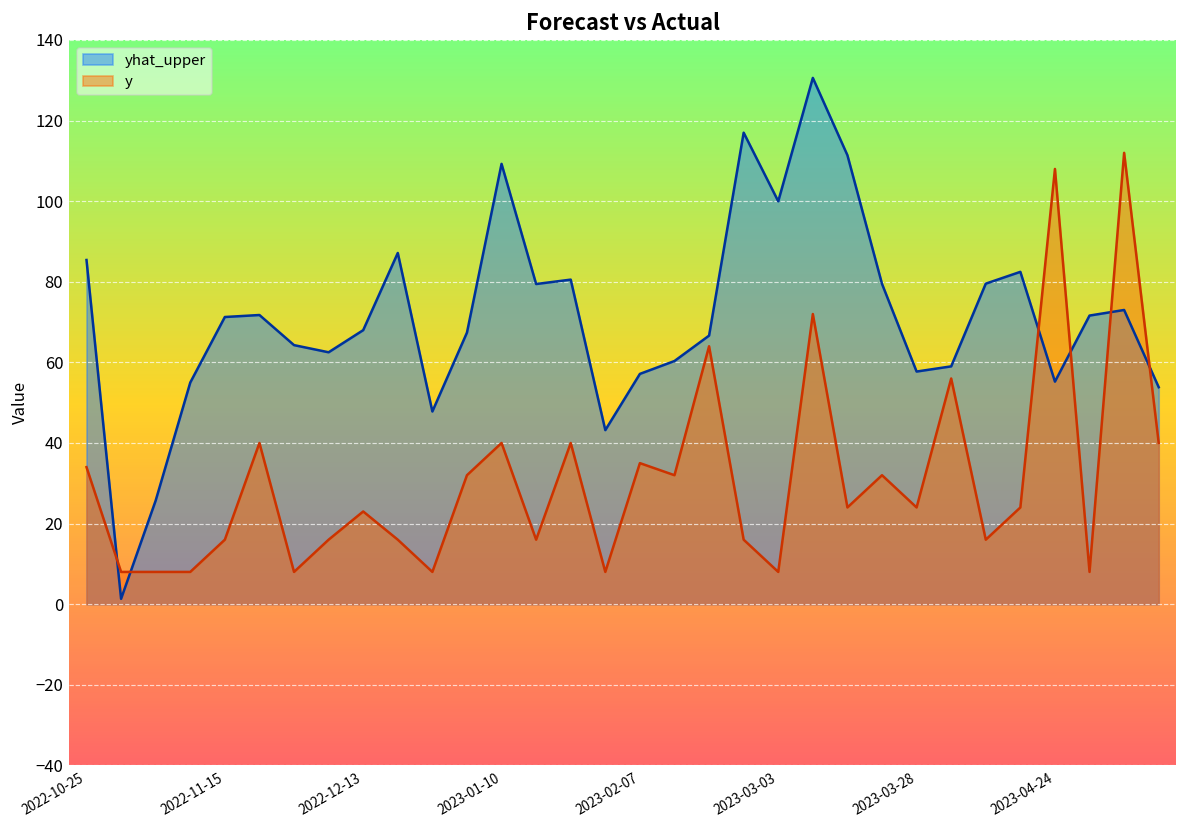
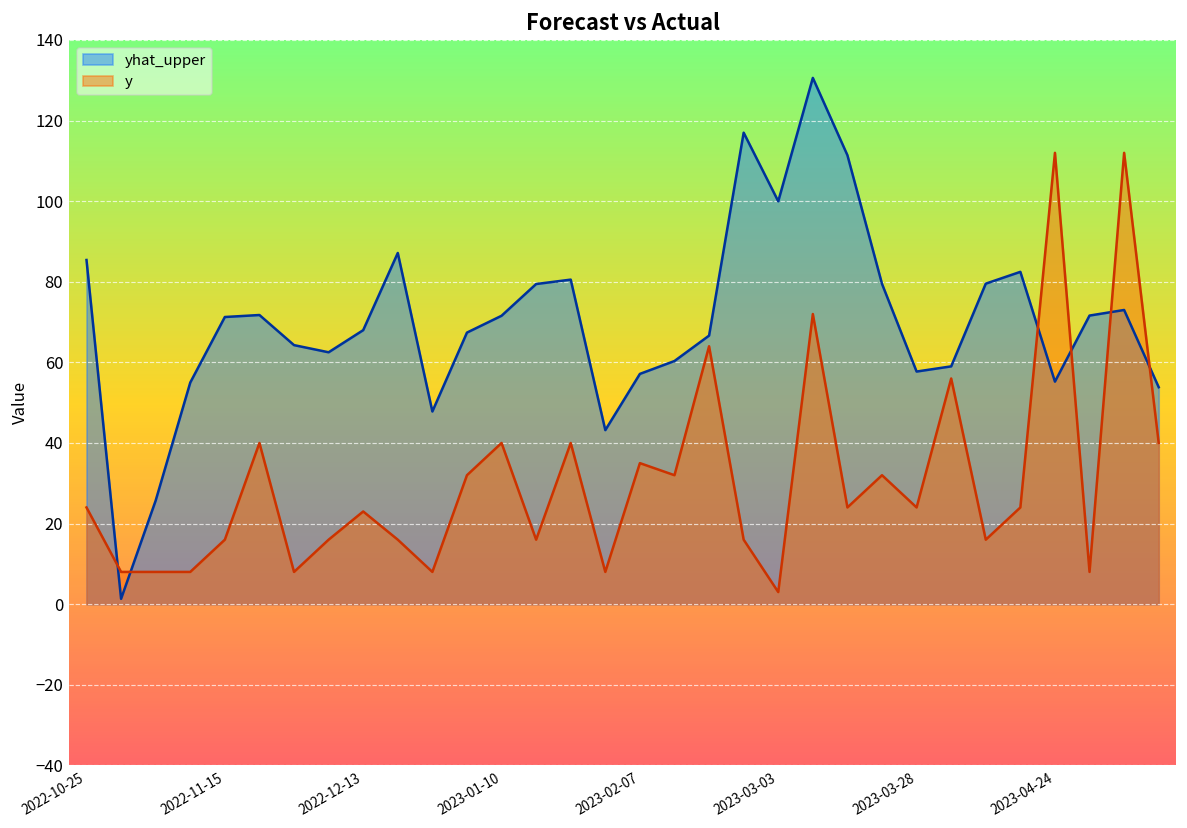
y, 2022-10-25: 34 -> 24
yhat_upper, 2023-01-10: 109 -> 72
y, 2023-03-03: 8 -> 3
y, 2023-04-24: 108 -> 112
